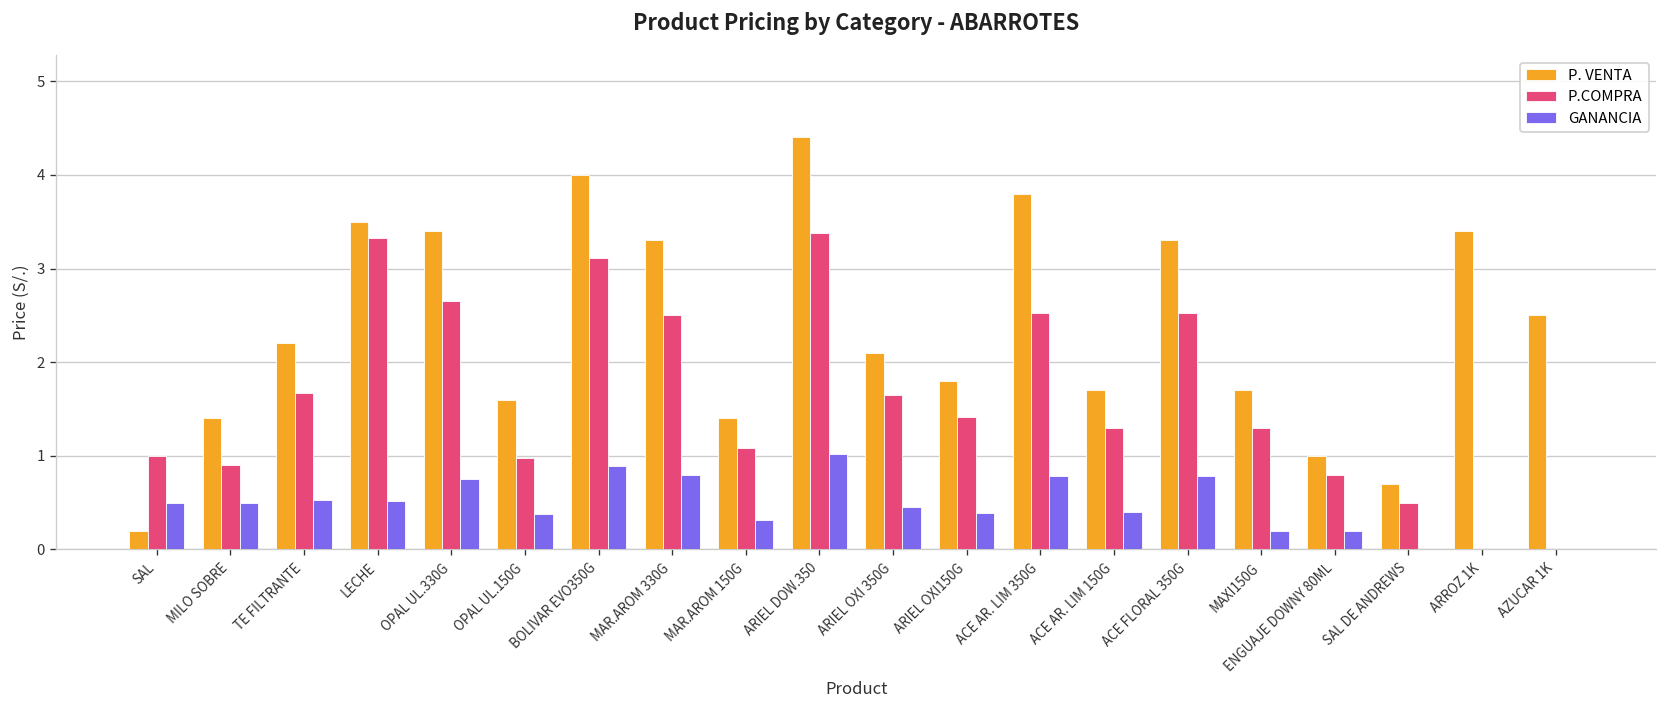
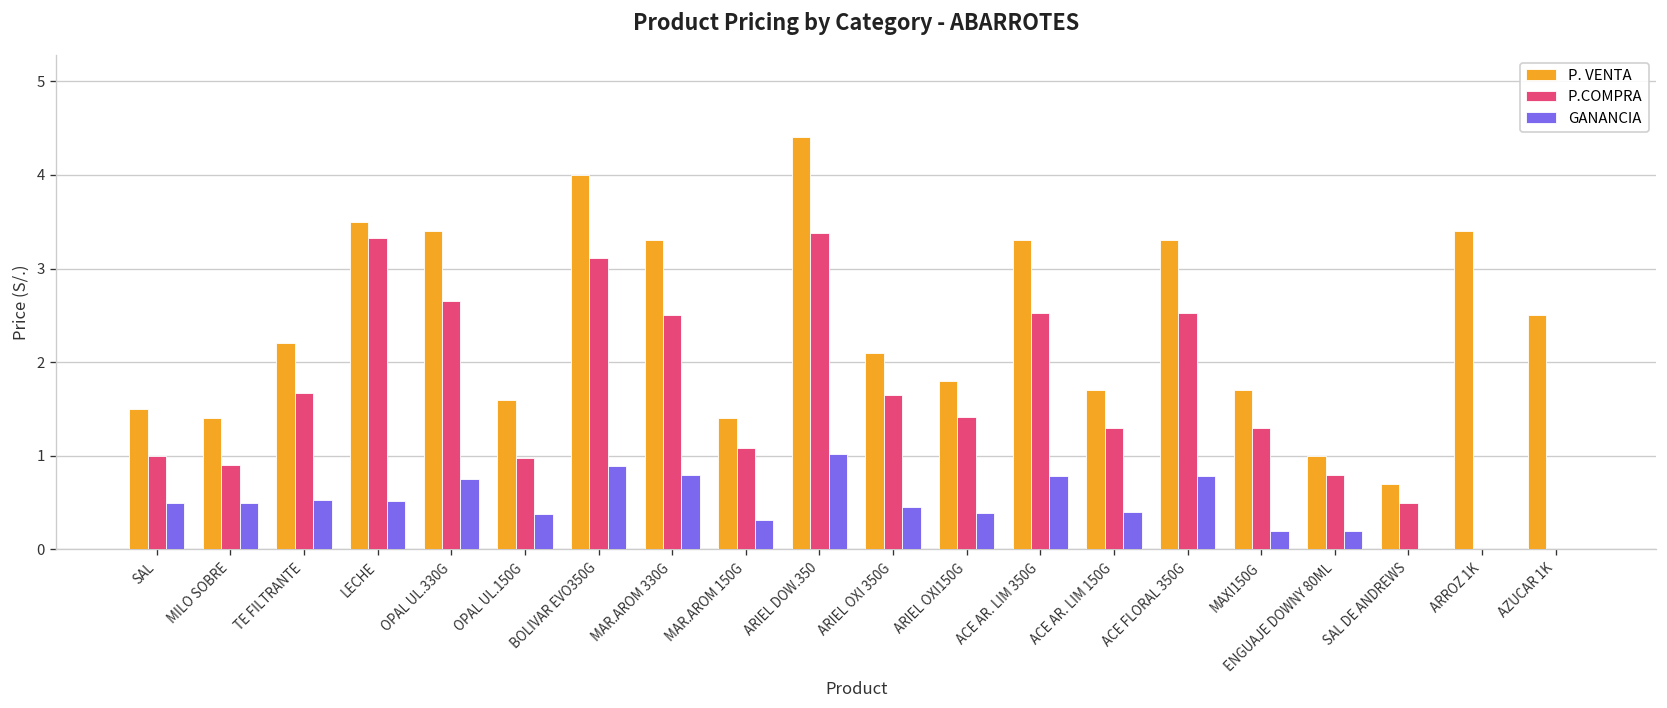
P. VENTA, SAL: 0.2 -> 1.5
P. VENTA, ACE AR. LIM 350G: 3.8 -> 3.3
